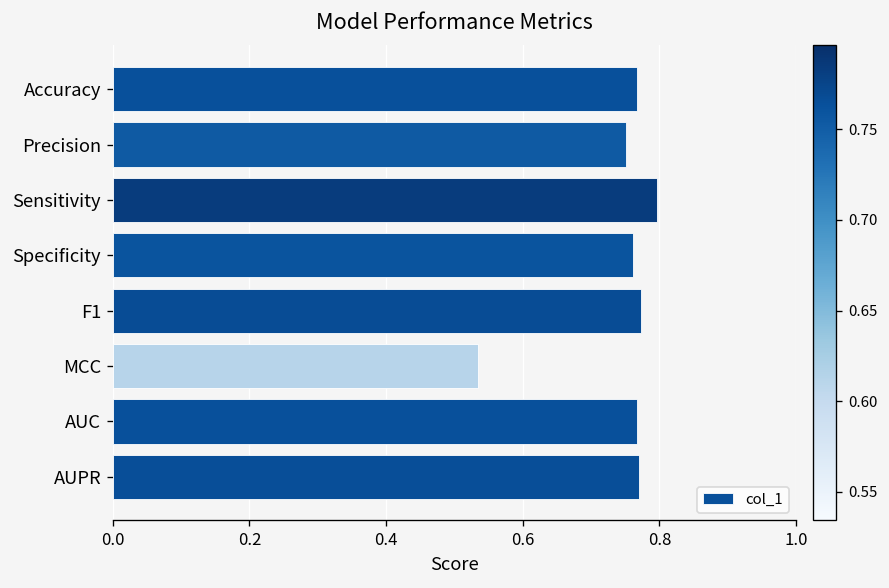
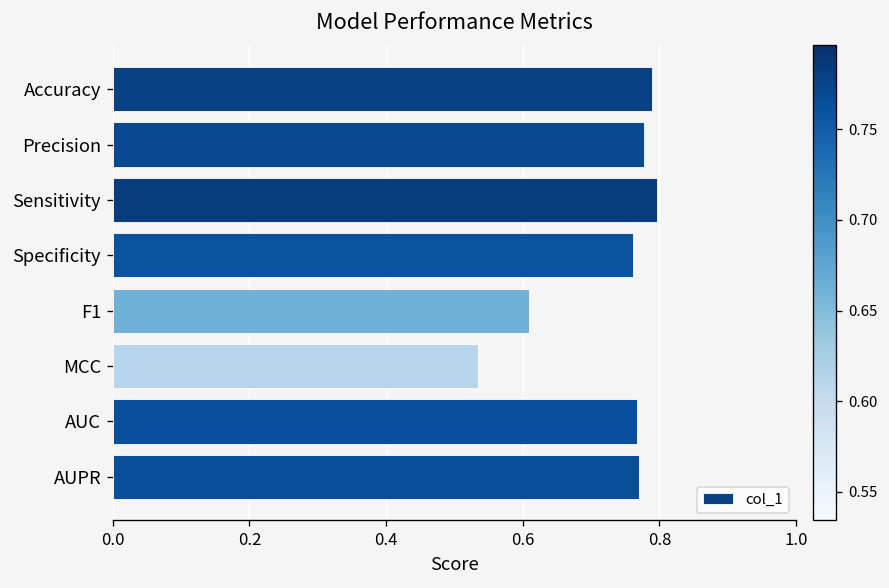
Accuracy: 0.77 -> 0.79
Precision: 0.75 -> 0.78
F1: 0.77 -> 0.61
